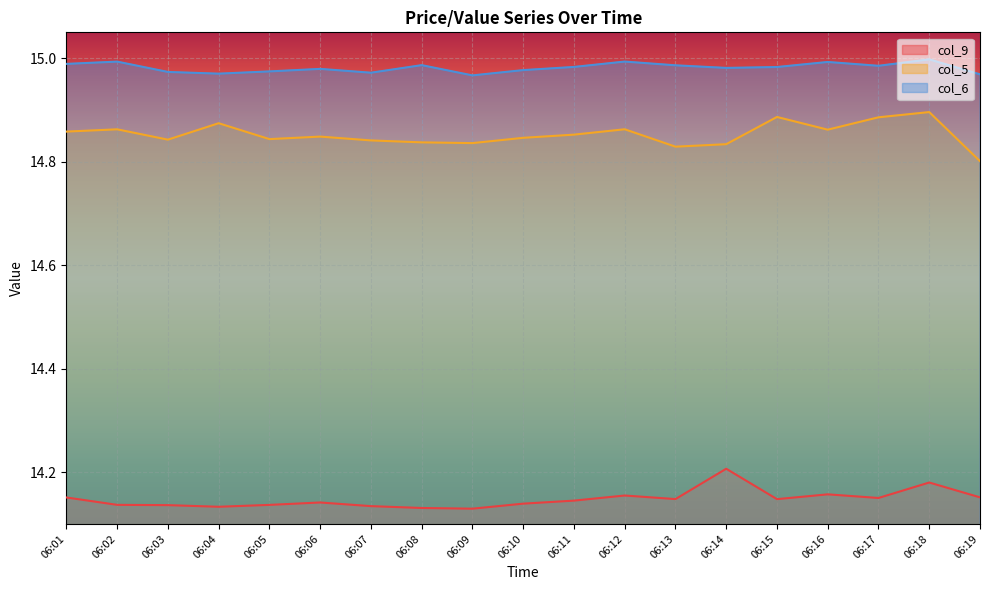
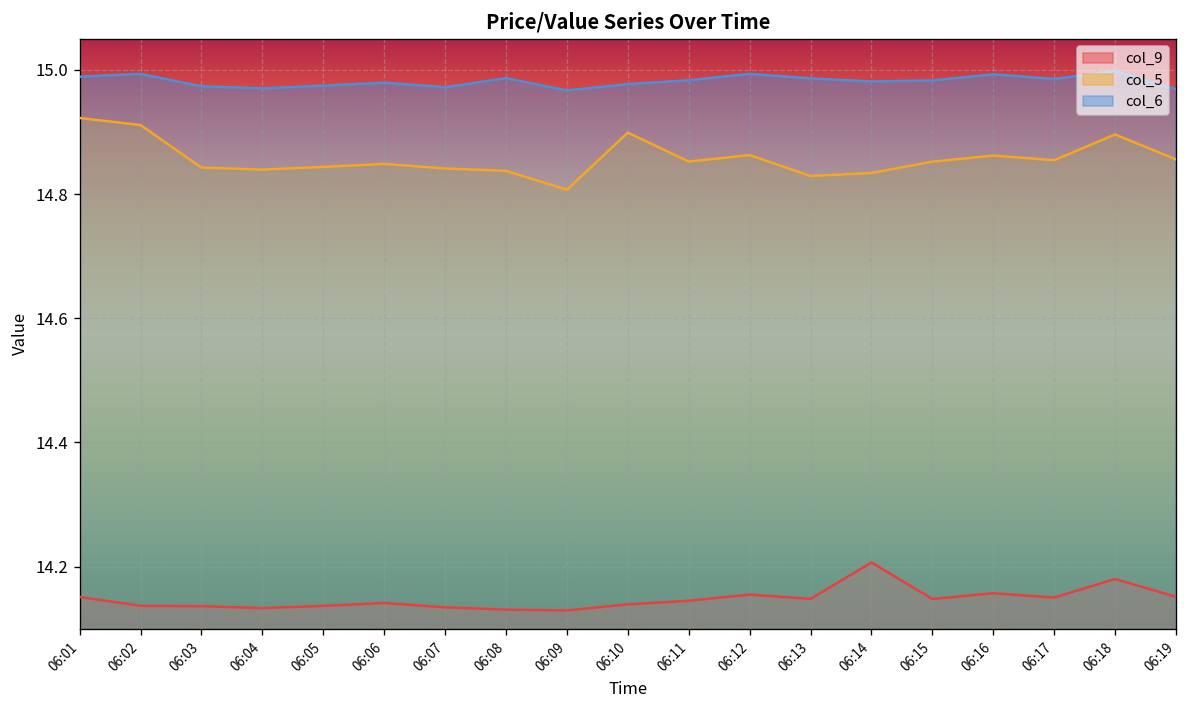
col_5, 06:01: 14.86 -> 14.92
col_5, 06:02: 14.86 -> 14.91
col_5, 06:04: 14.87 -> 14.84
col_5, 06:09: 14.84 -> 14.81
col_5, 06:10: 14.85 -> 14.90
col_5, 06:15: 14.89 -> 14.85
col_5, 06:17: 14.89 -> 14.85
col_5, 06:19: 14.80 -> 14.86
